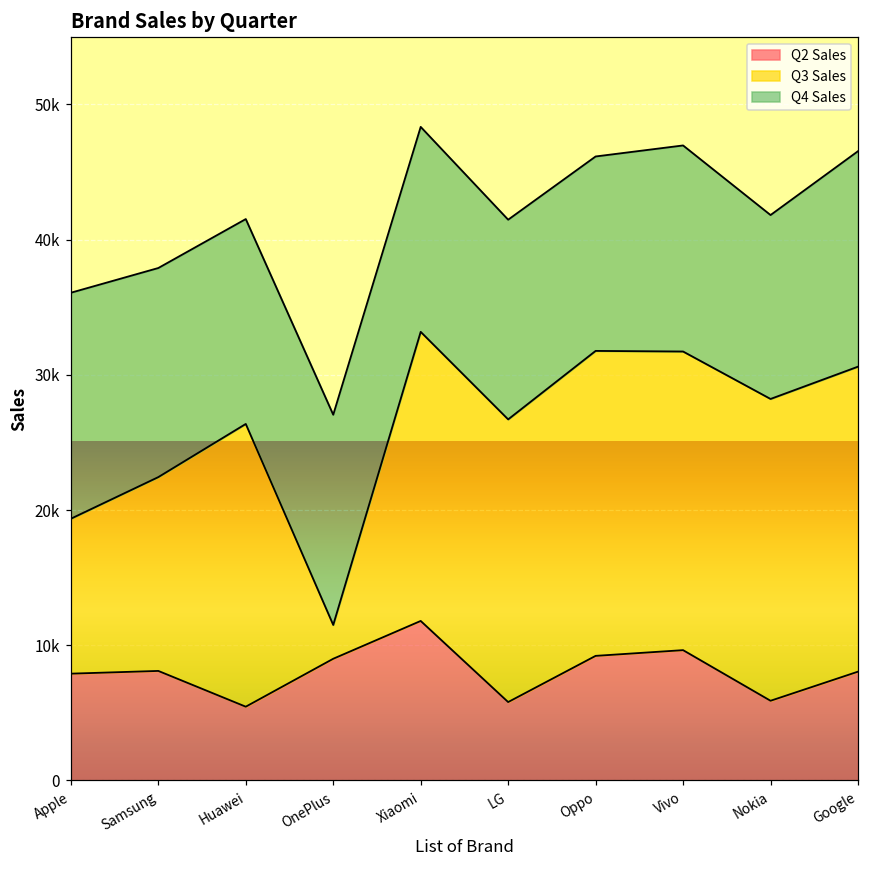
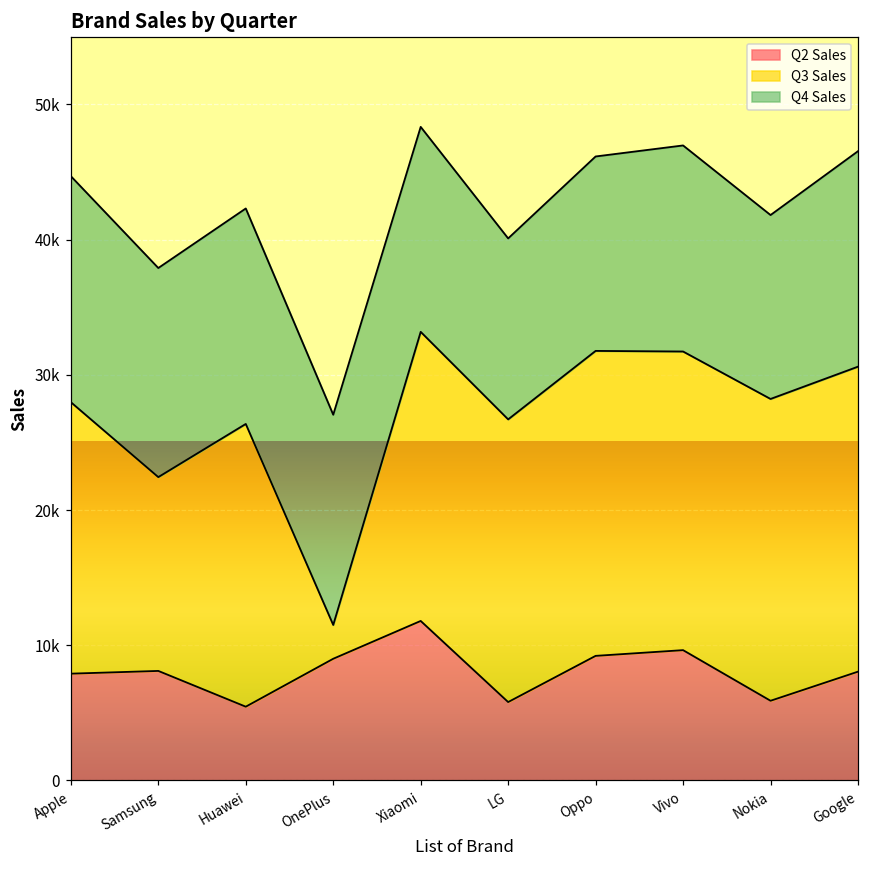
Q3 Sales, Apple: 11500 -> 20100
Q4 Sales, Huawei: 15200 -> 15900
Q4 Sales, LG: 14800 -> 13400
